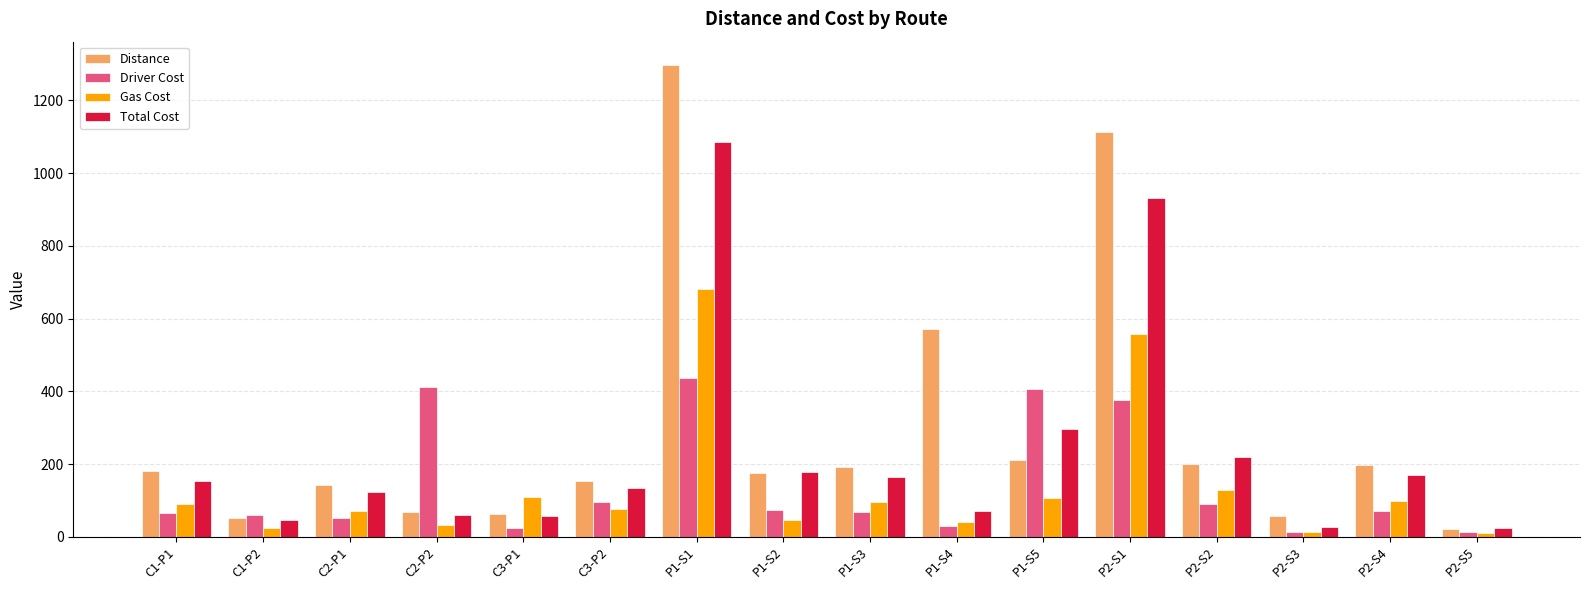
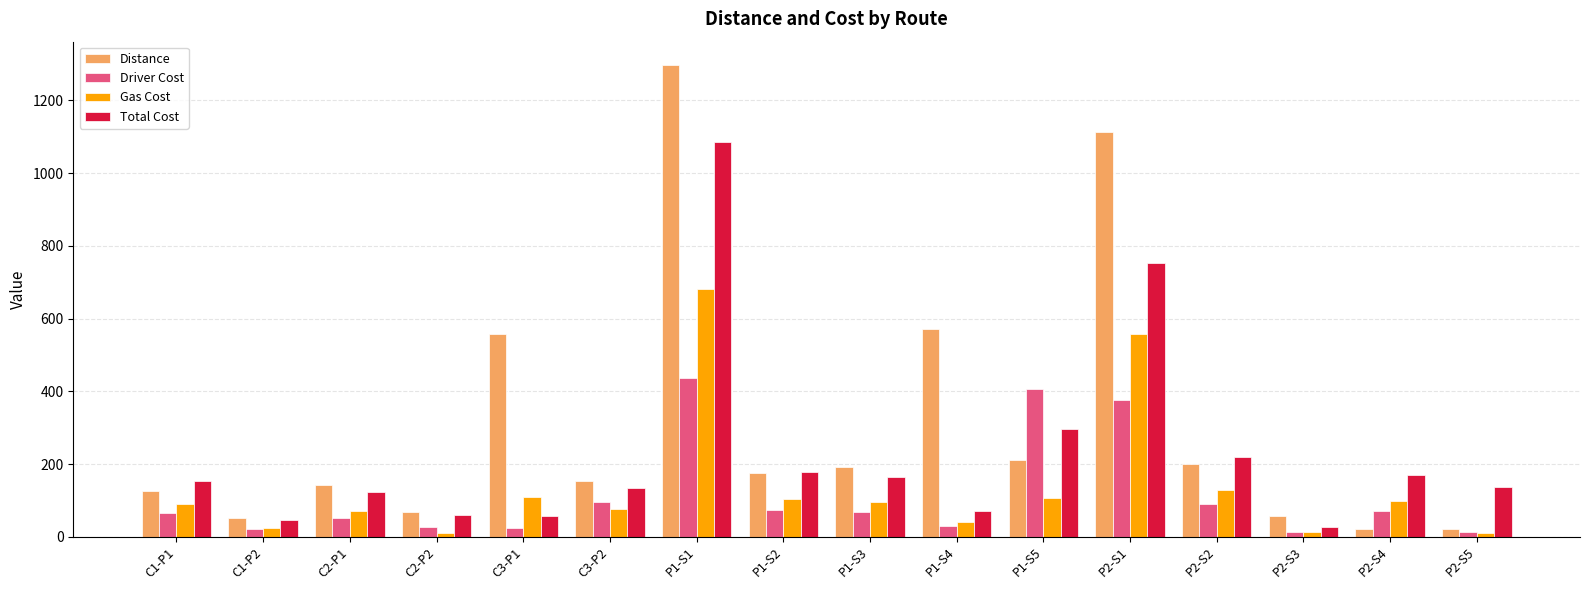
Distance, C1-P1: 180 -> 130
Driver Cost, C1-P2: 60 -> 20
Driver Cost, C2-P2: 410 -> 30
Gas Cost, C2-P2: 30 -> 10
Distance, C3-P1: 60 -> 560
Gas Cost, P1-S2: 50 -> 100
Total Cost, P2-S1: 930 -> 750
Distance, P2-S4: 200 -> 20
Total Cost, P2-S5: 20 -> 140
